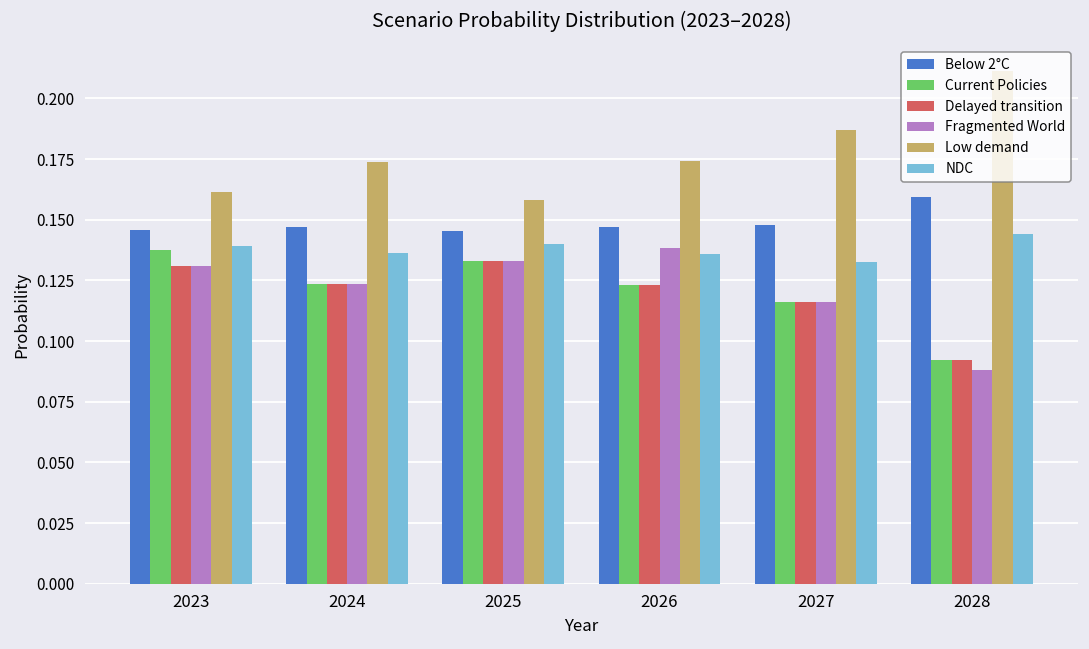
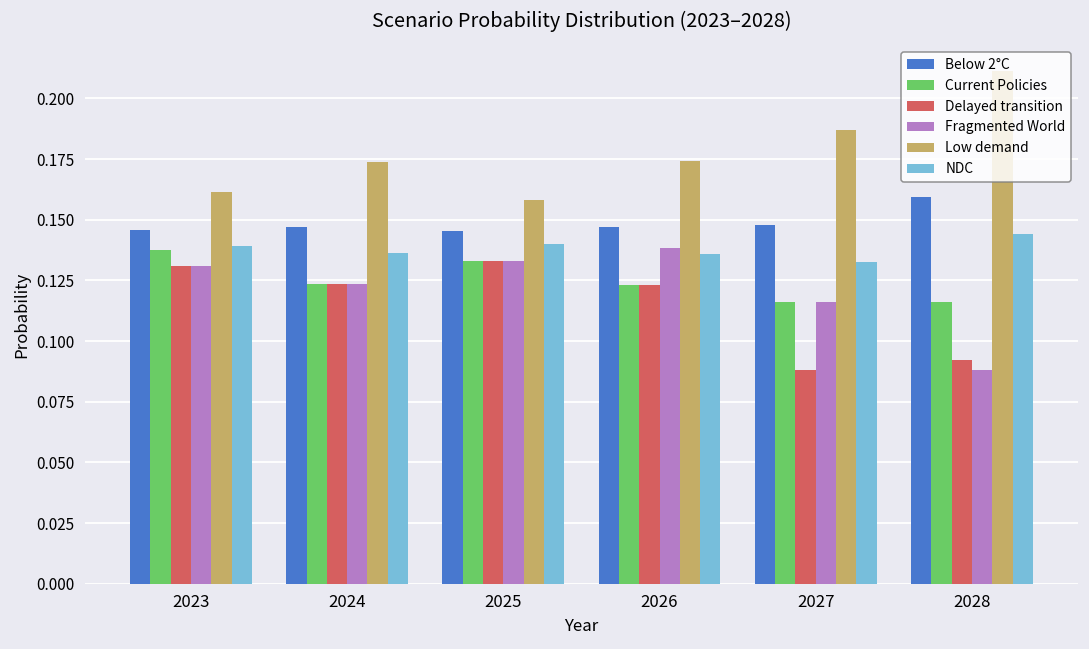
Delayed transition, 2027: 0.116 -> 0.088
Current Policies, 2028: 0.092 -> 0.116
